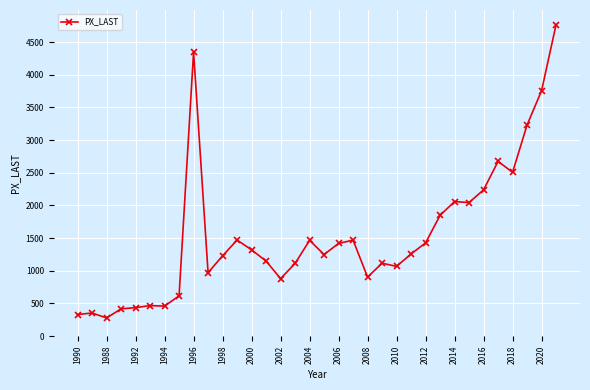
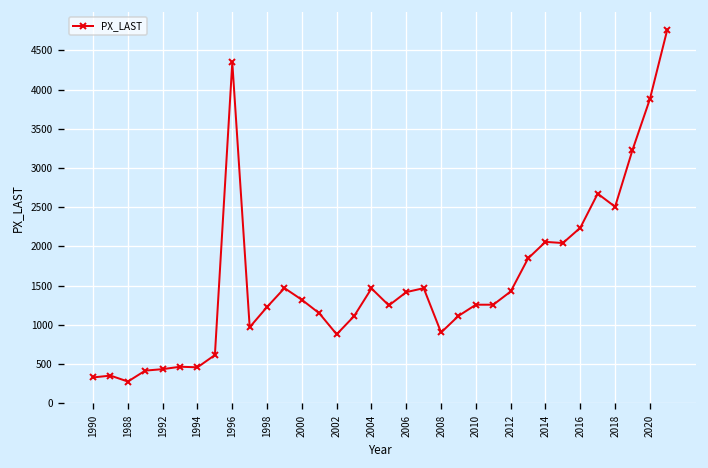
2010: 1100 -> 1300
2020: 3800 -> 3900
